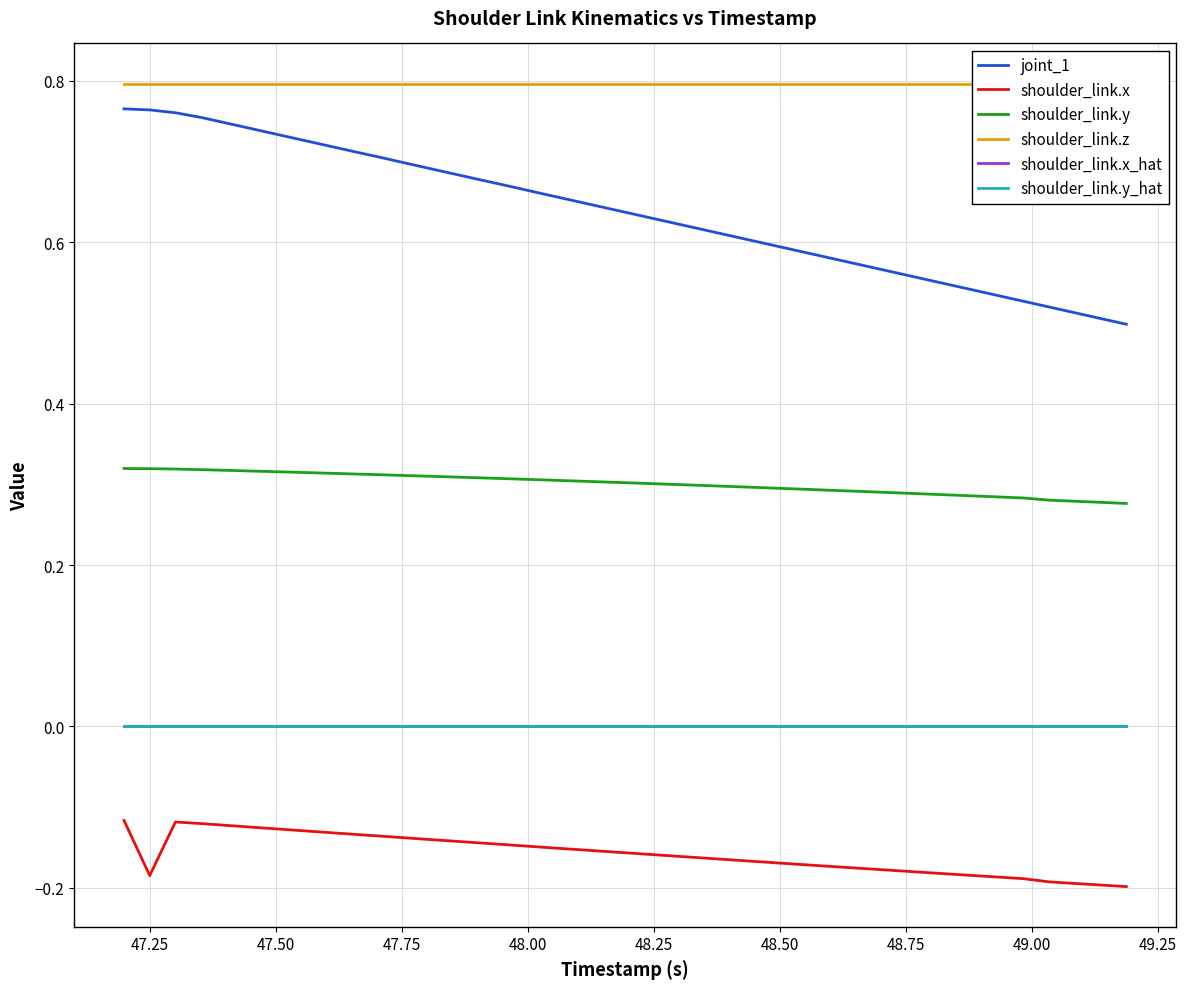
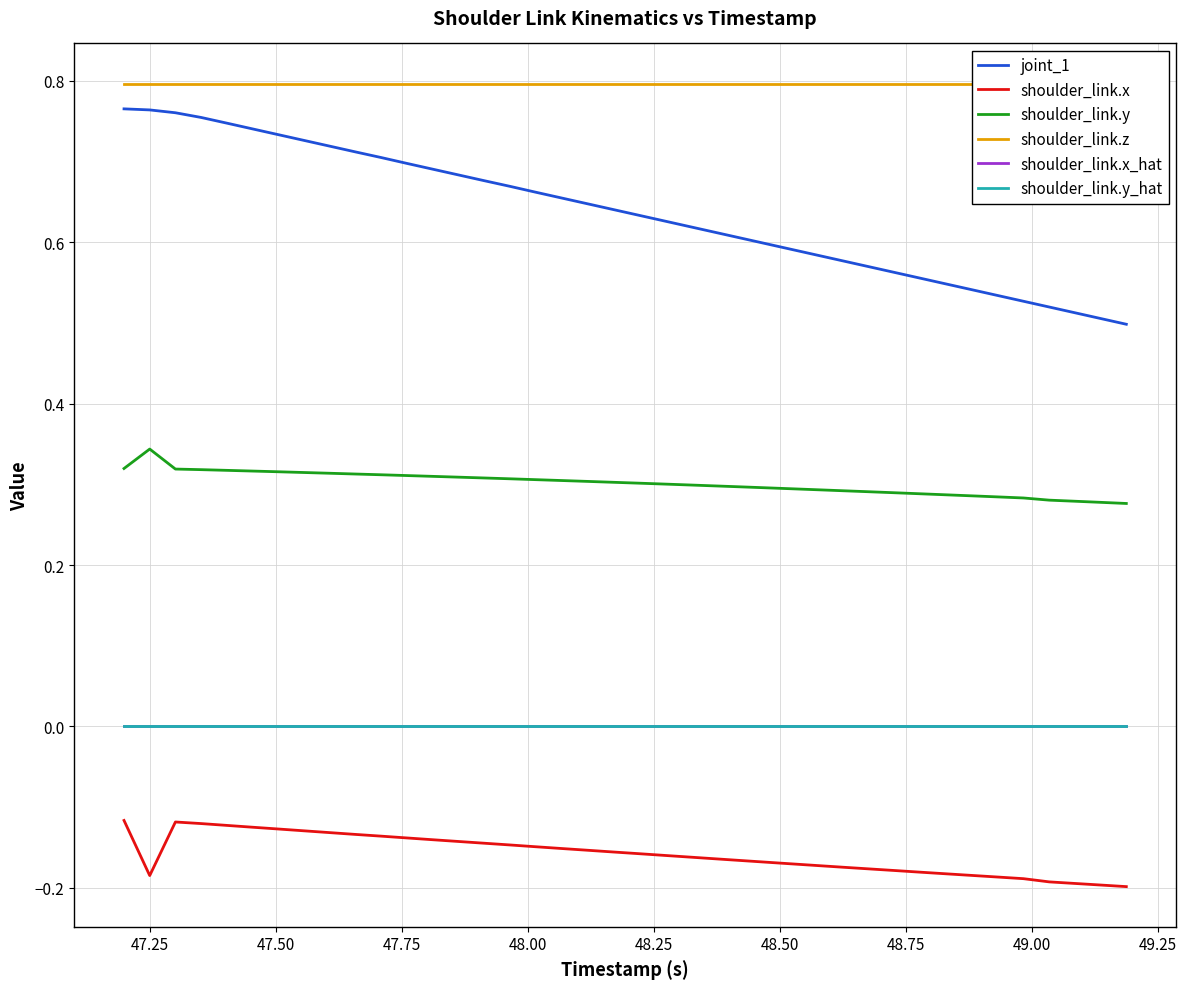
shoulder_link.y, 47.25: 0.32 -> 0.34
